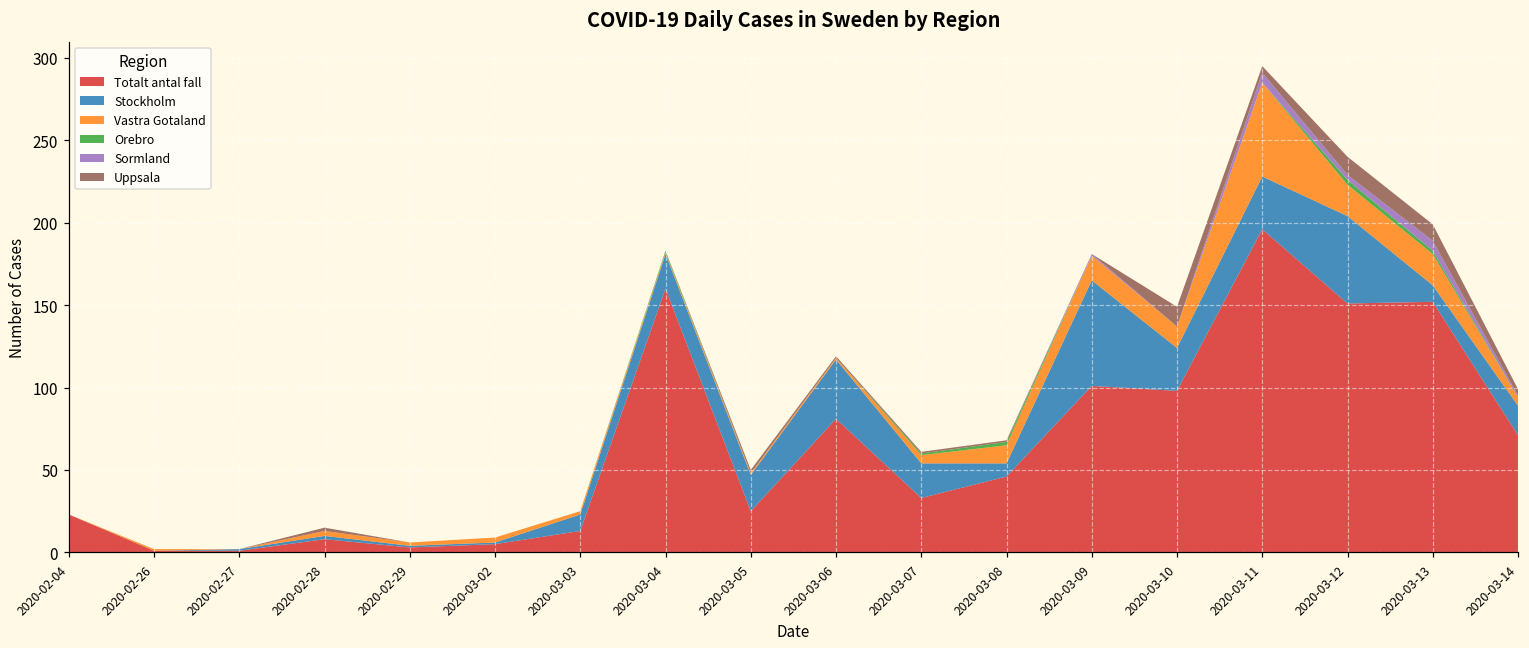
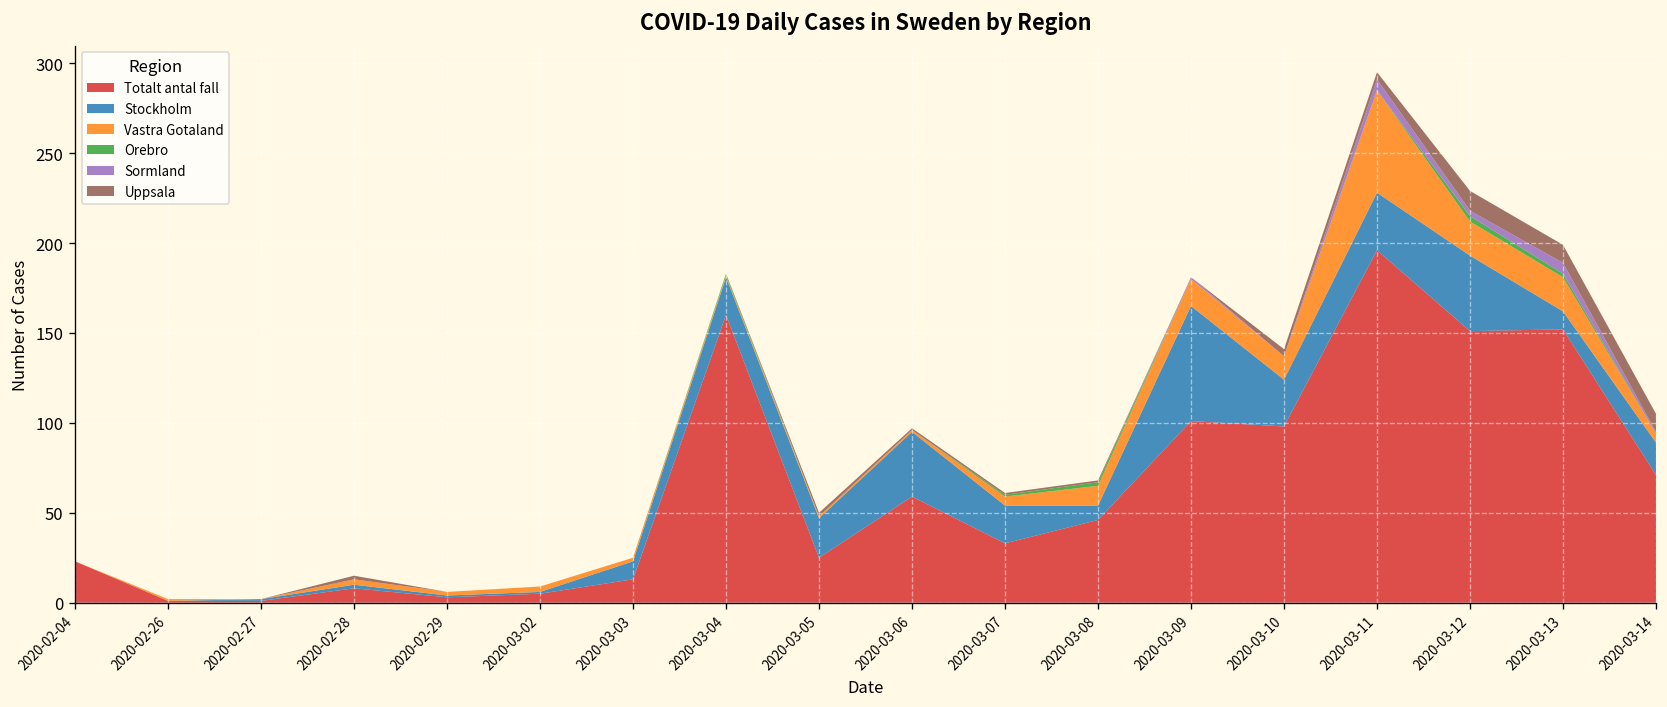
Totalt antal fall, 2020-03-06: 81 -> 59
Uppsala, 2020-03-10: 12 -> 4
Stockholm, 2020-03-12: 53 -> 42
Uppsala, 2020-03-14: 4 -> 10
